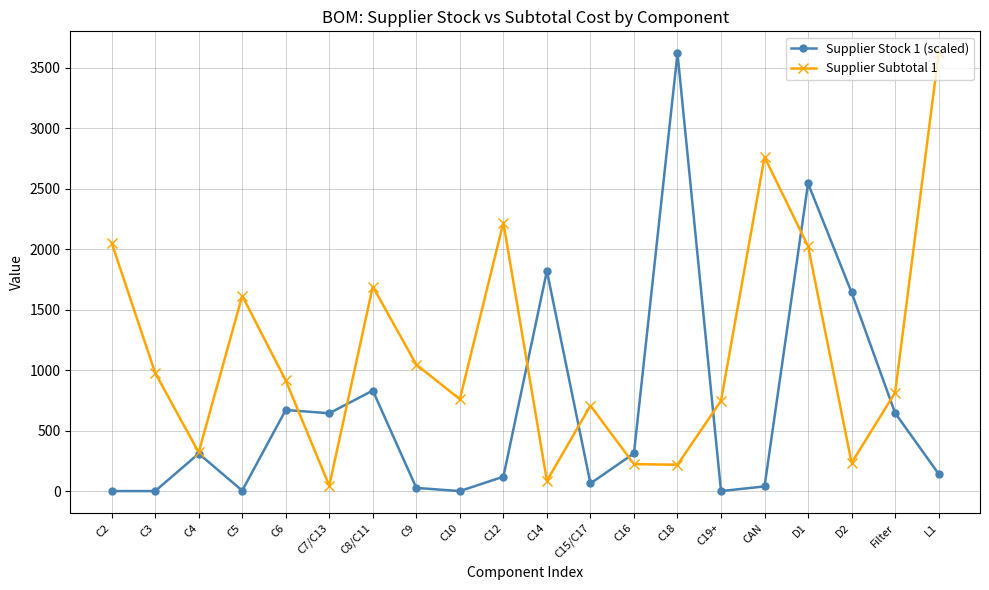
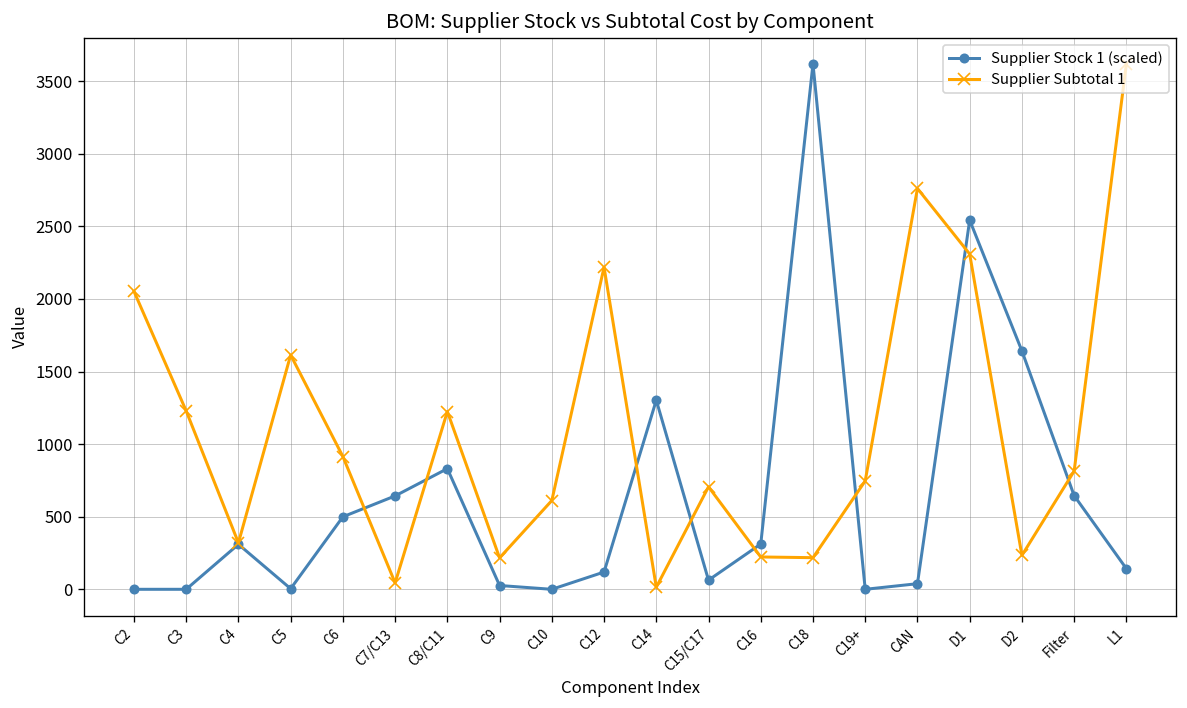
Supplier Subtotal 1, C3: 980 -> 1230
Supplier Stock 1 (scaled), C6: 670 -> 500
Supplier Subtotal 1, C8/C11: 1690 -> 1220
Supplier Subtotal 1, C9: 1050 -> 220
Supplier Subtotal 1, C10: 760 -> 610
Supplier Stock 1 (scaled), C14: 1820 -> 1300
Supplier Subtotal 1, C14: 90 -> 10
Supplier Subtotal 1, D1: 2020 -> 2310
